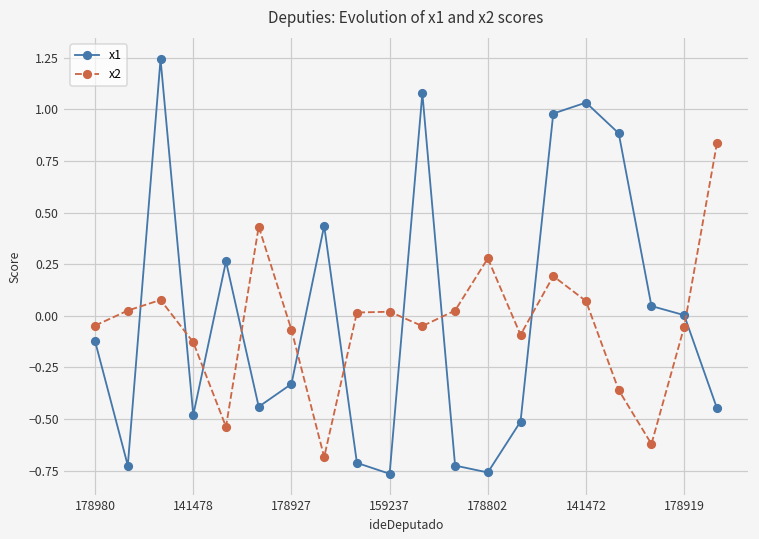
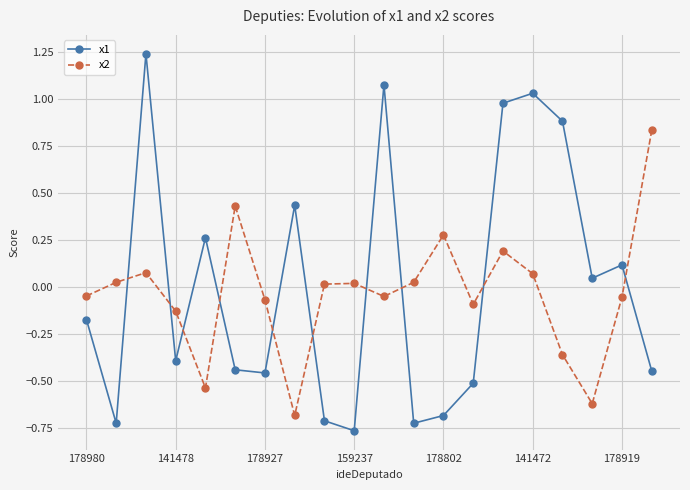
x1, 178980: -0.12 -> -0.17
x1, 141478: -0.48 -> -0.39
x1, 178927: -0.33 -> -0.46
x1, 178802: -0.76 -> -0.68
x1, 178919: 0.00 -> 0.12
